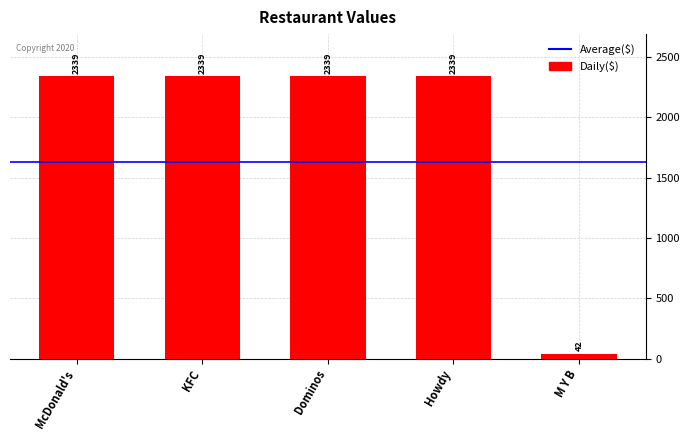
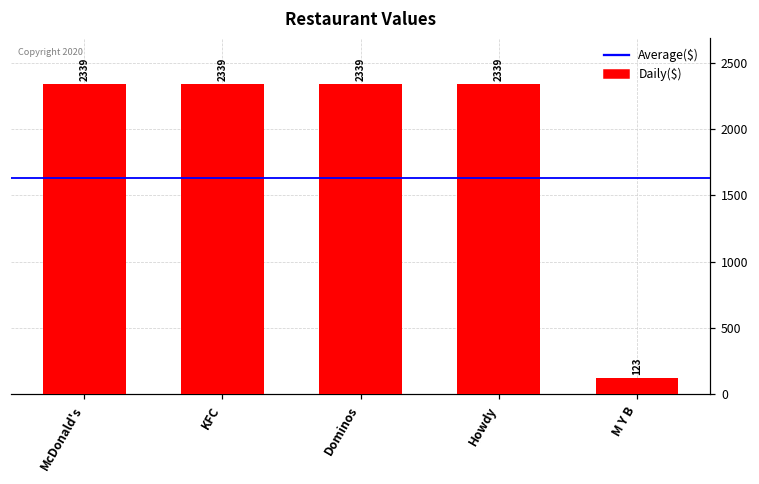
M Y B: 42 -> 123
